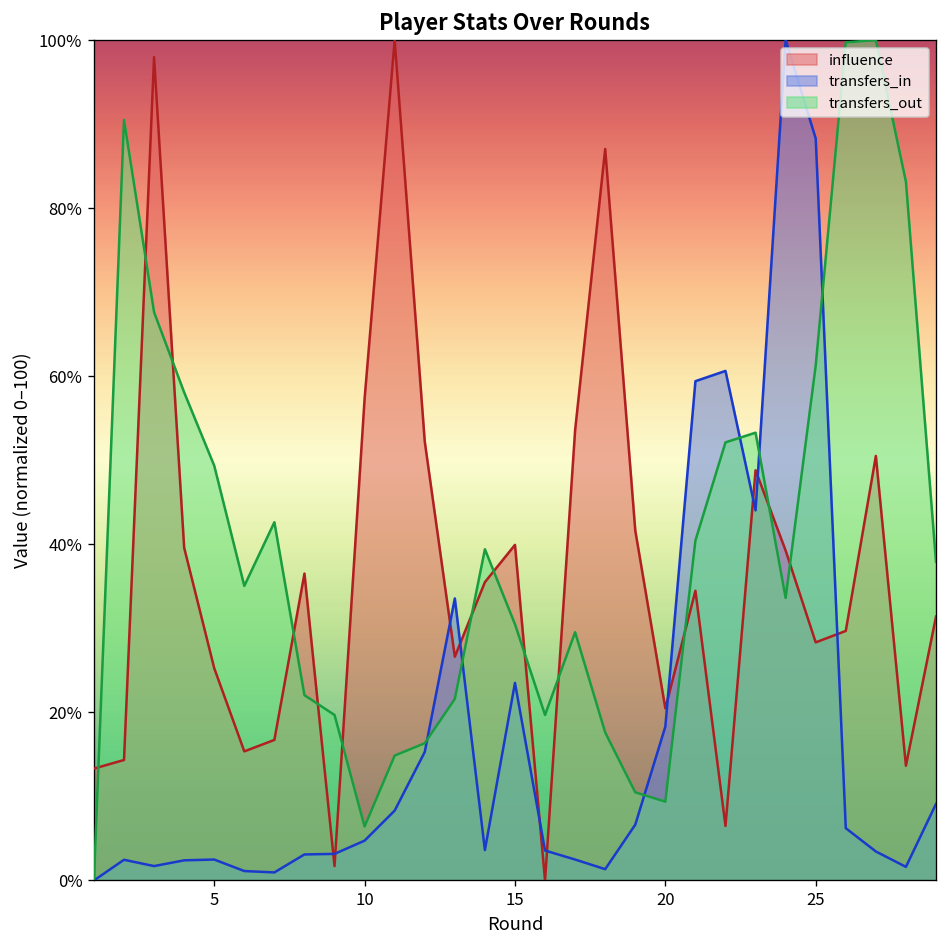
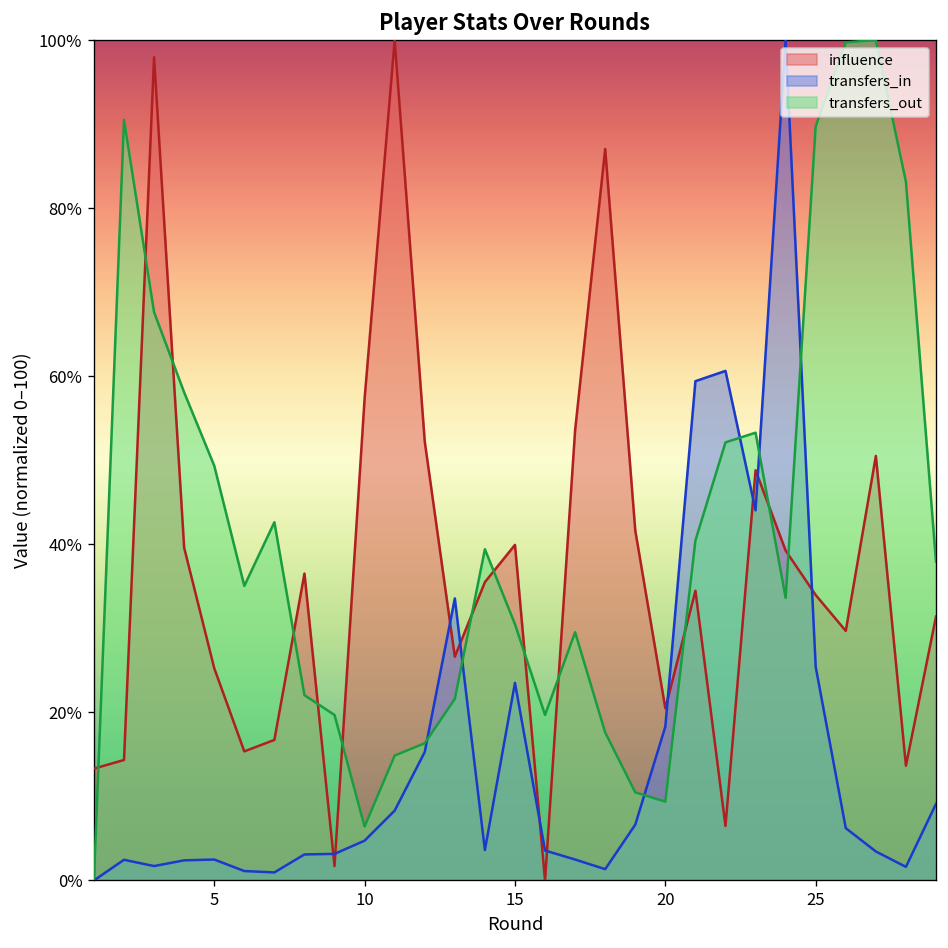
influence, 25: 28% -> 34%
transfers_in, 25: 88% -> 25%
transfers_out, 25: 61% -> 90%
